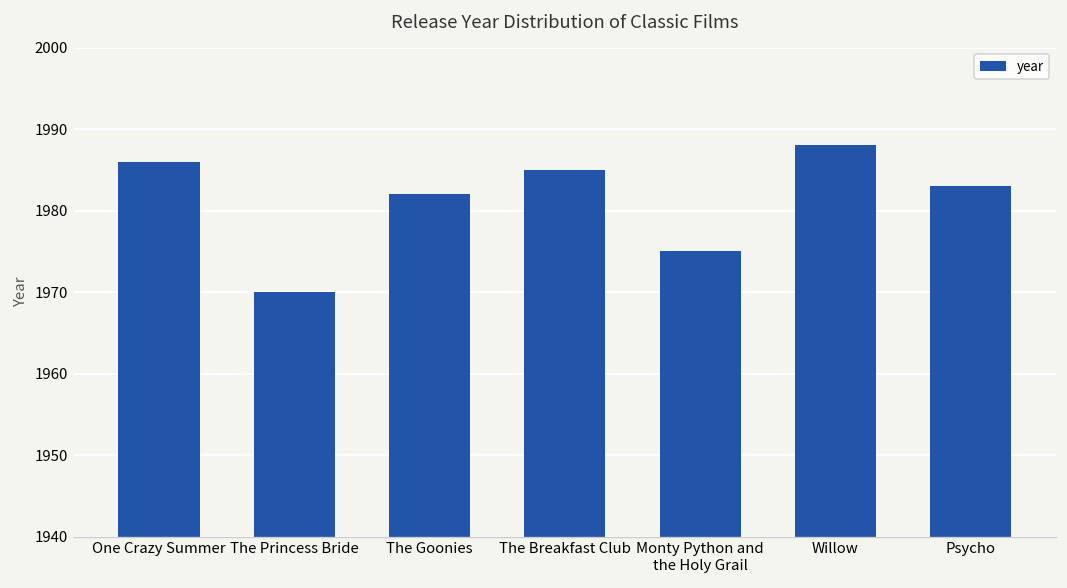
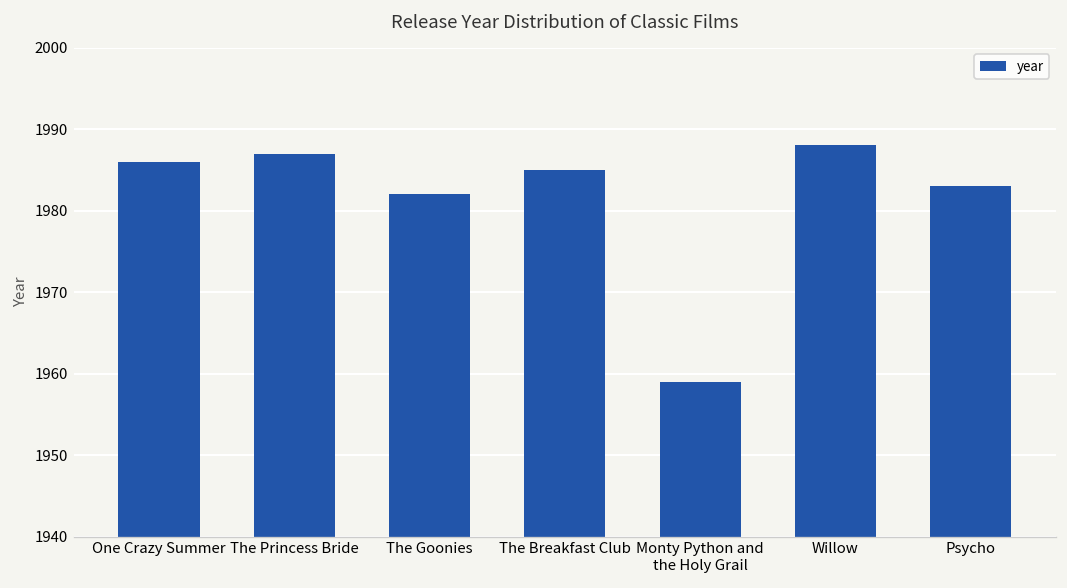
The Princess Bride: 1970 -> 1987
Monty Python and the Holy Grail: 1975 -> 1959
